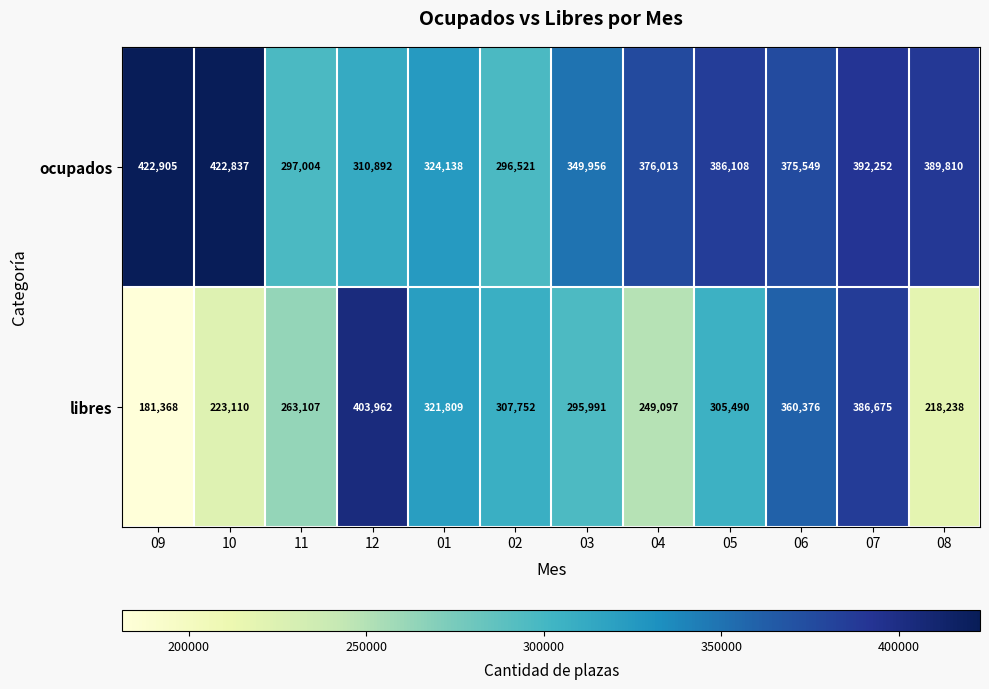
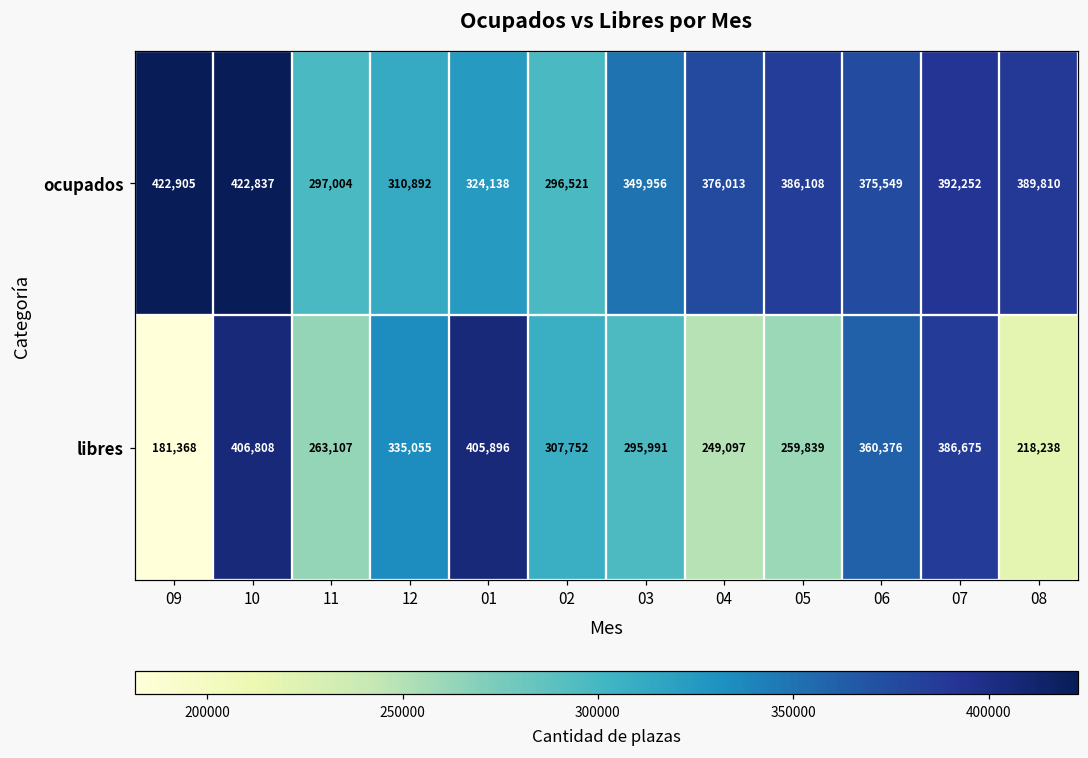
libres, 10: 223,110 -> 406,808
libres, 12: 403,962 -> 335,055
libres, 01: 321,809 -> 405,896
libres, 05: 305,490 -> 259,839
